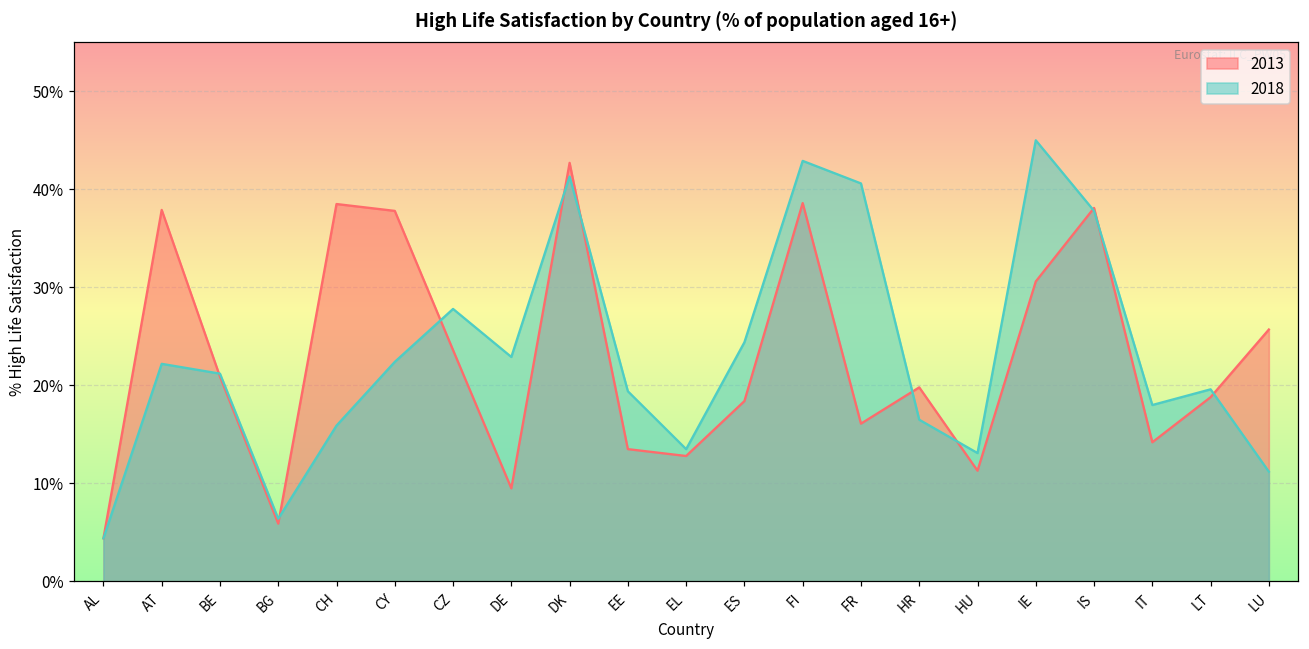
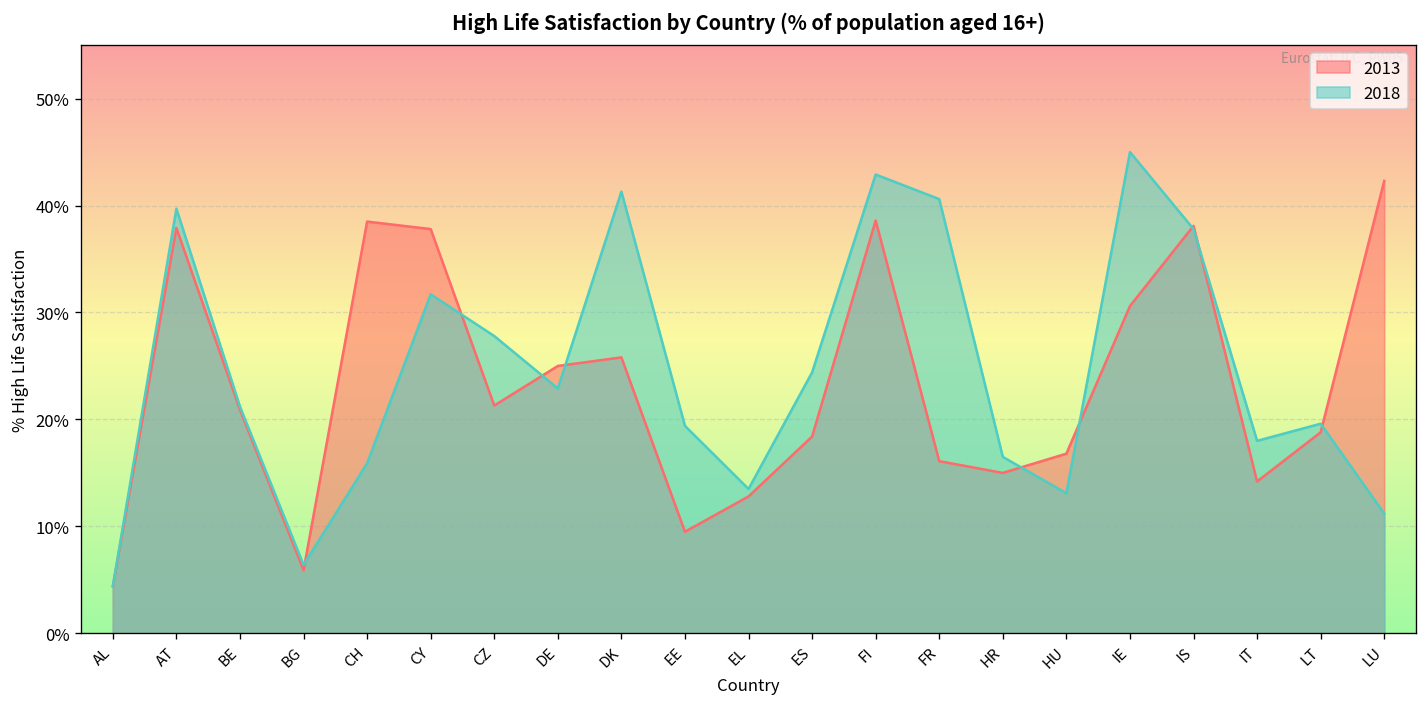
2018, AT: 22% -> 40%
2018, CY: 22% -> 32%
2013, CZ: 24% -> 21%
2013, DE: 10% -> 25%
2013, DK: 43% -> 26%
2013, EE: 14% -> 10%
2013, HR: 20% -> 15%
2013, HU: 11% -> 17%
2013, LU: 26% -> 42%
